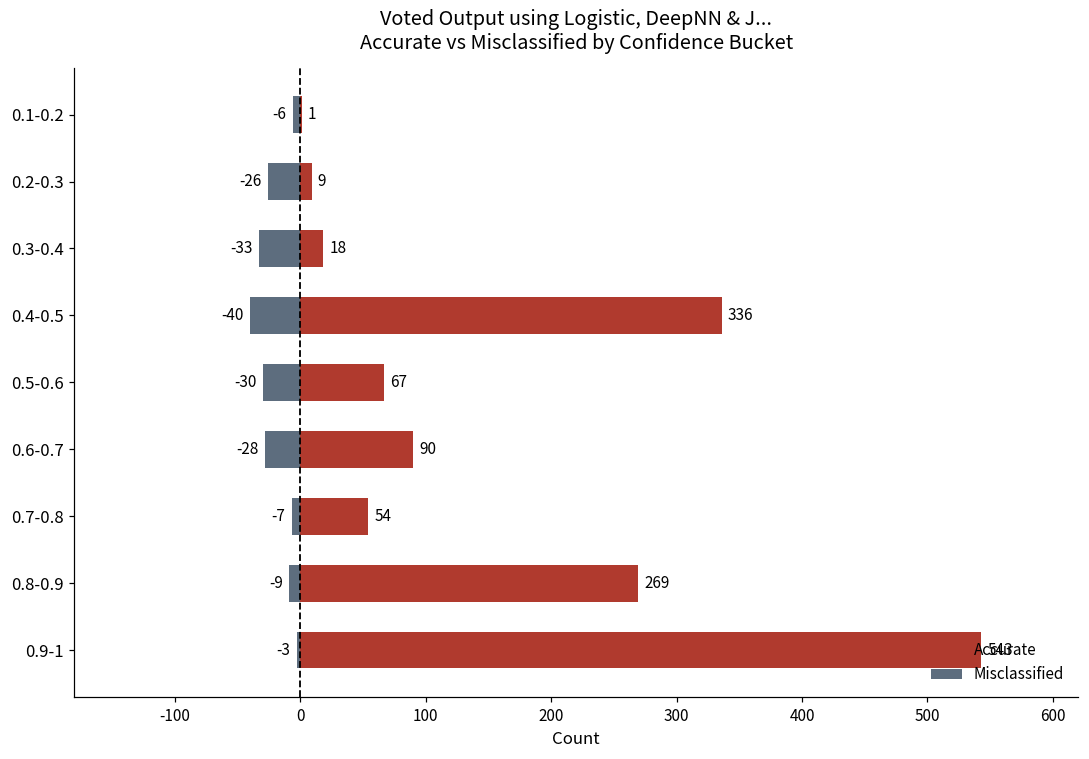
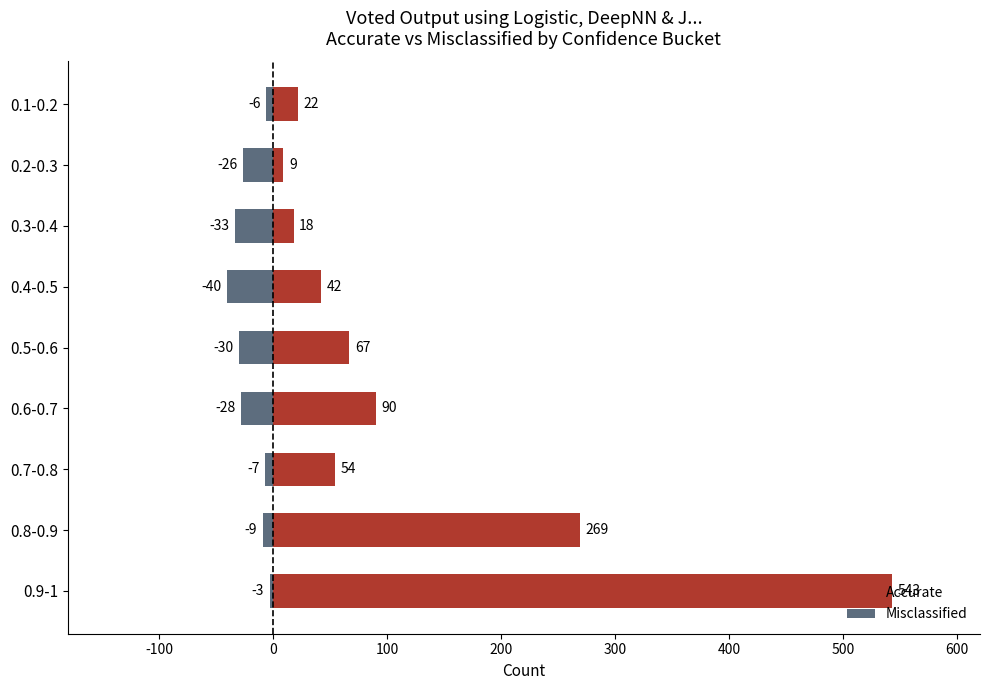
Accurate, 0.1-0.2: 1 -> 22
Accurate, 0.4-0.5: 336 -> 42
